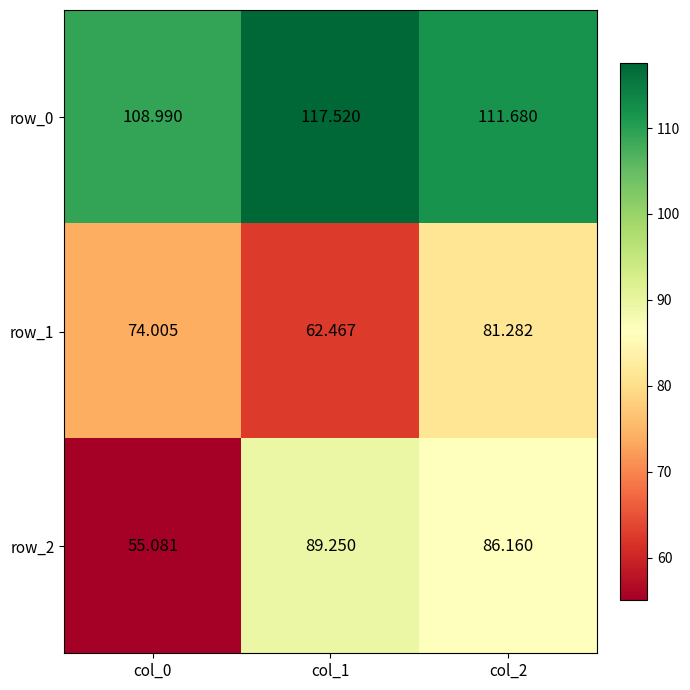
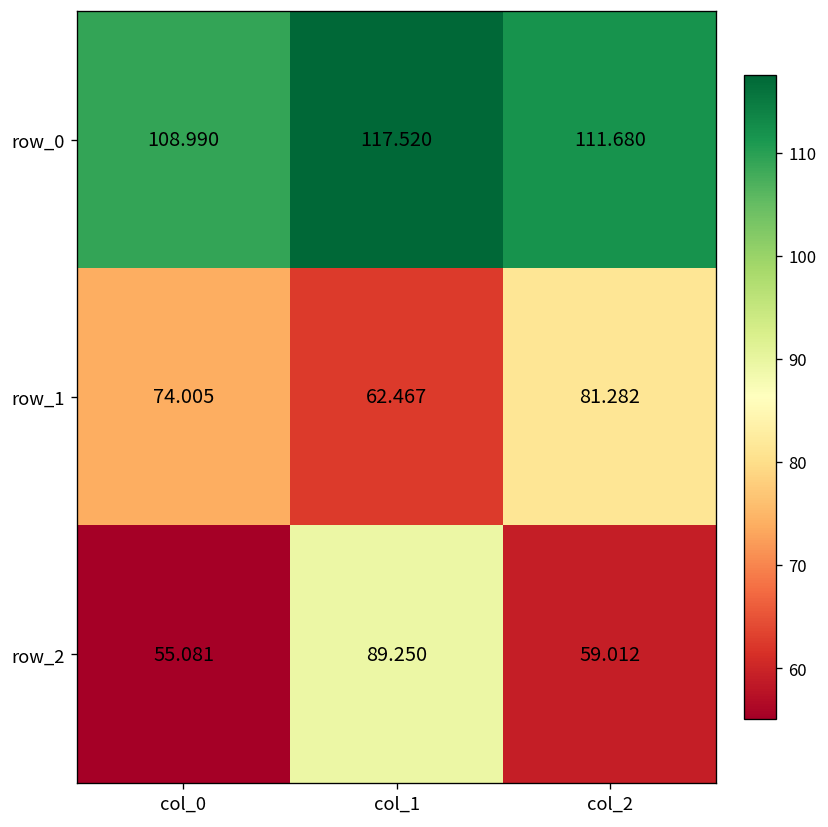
row_2, col_2: 86.160 -> 59.012
